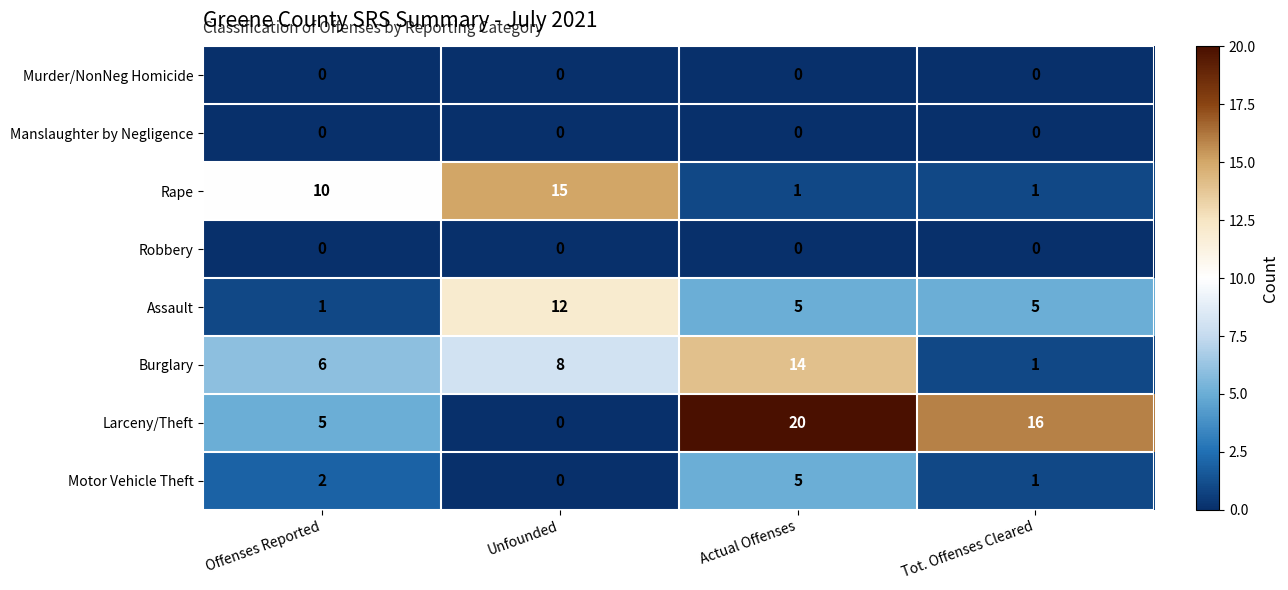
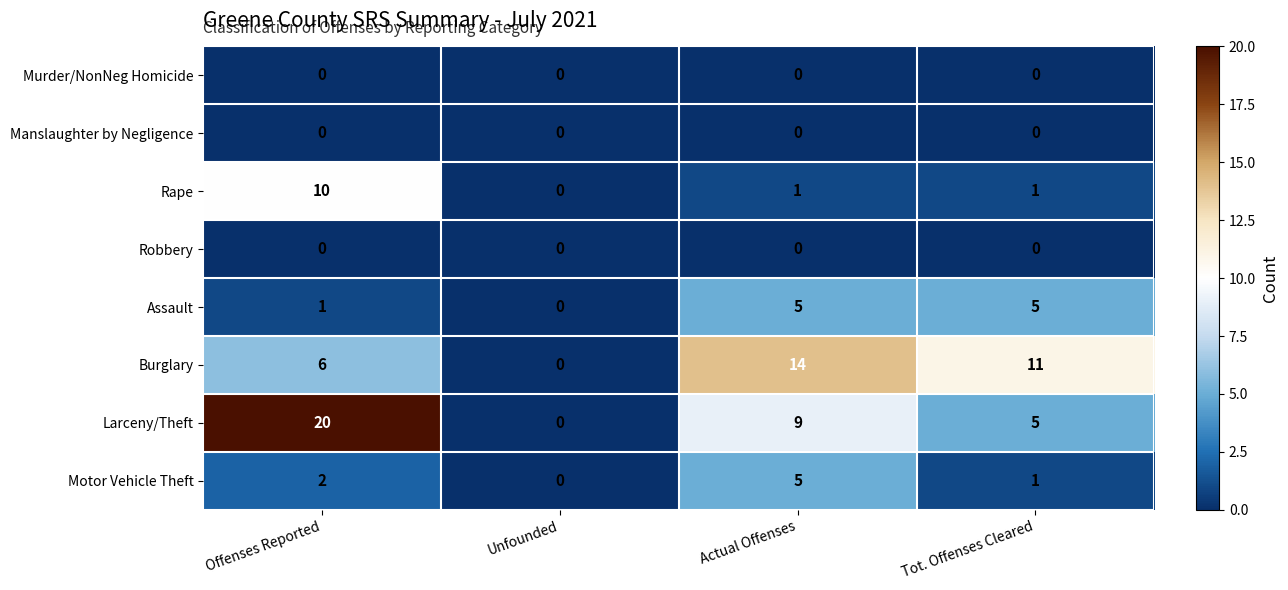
Rape, Unfounded: 15 -> 0
Assault, Unfounded: 12 -> 0
Burglary, Unfounded: 8 -> 0
Burglary, Tot. Offenses Cleared: 1 -> 11
Larceny/Theft, Offenses Reported: 5 -> 20
Larceny/Theft, Actual Offenses: 20 -> 9
Larceny/Theft, Tot. Offenses Cleared: 16 -> 5
